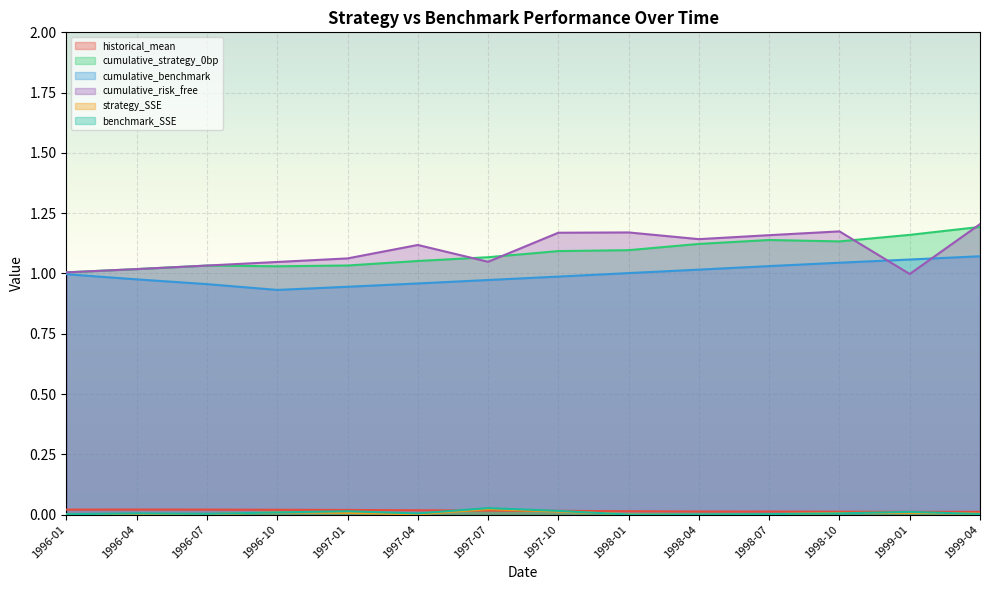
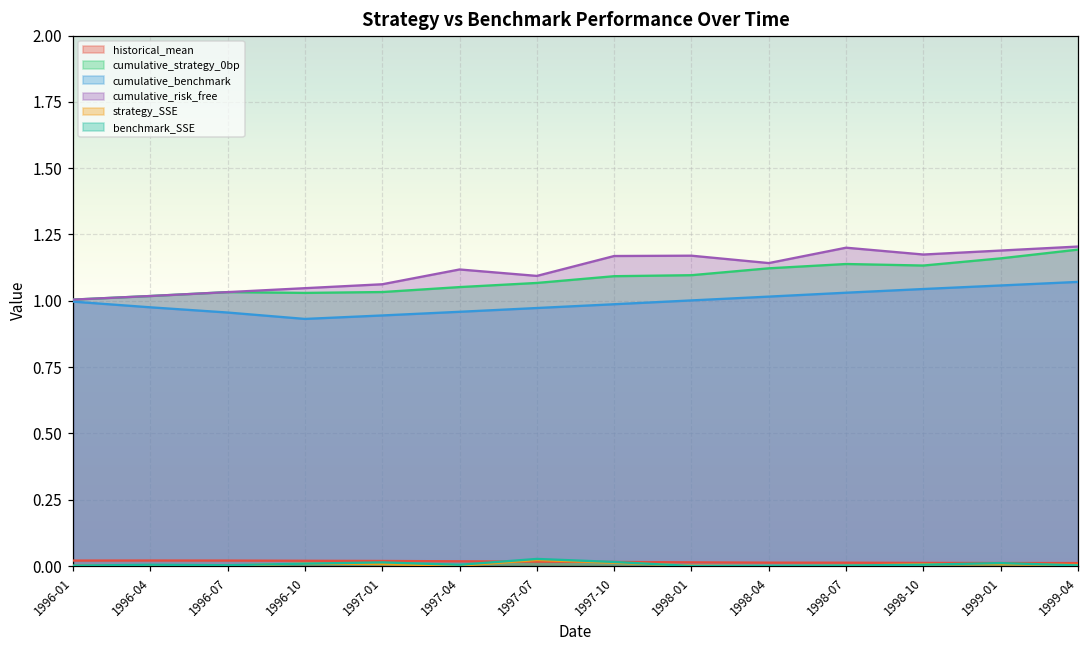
cumulative_risk_free, 1997-07: 1.05 -> 1.09
cumulative_risk_free, 1998-07: 1.16 -> 1.20
cumulative_risk_free, 1999-01: 1.00 -> 1.19
